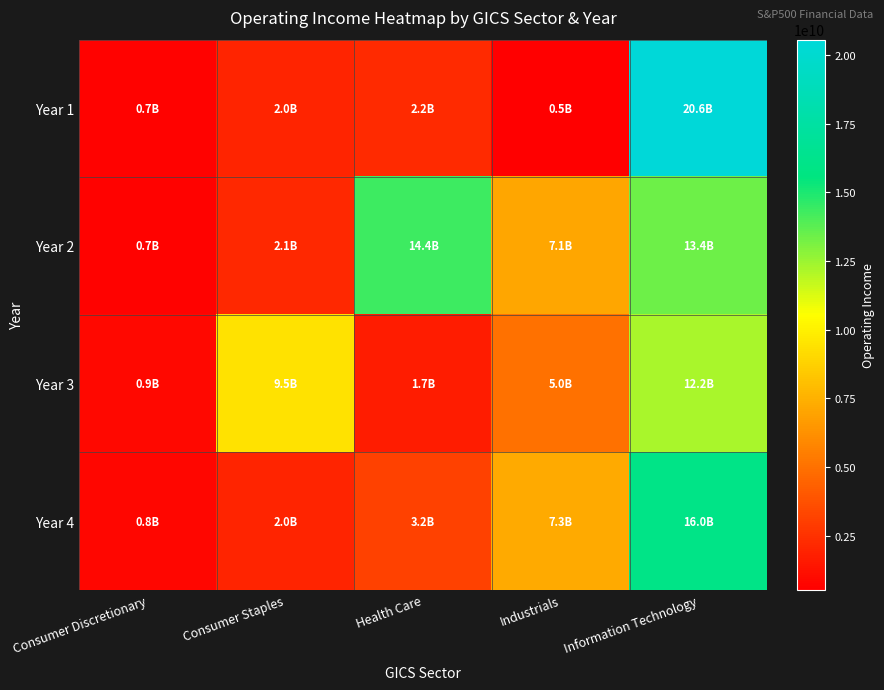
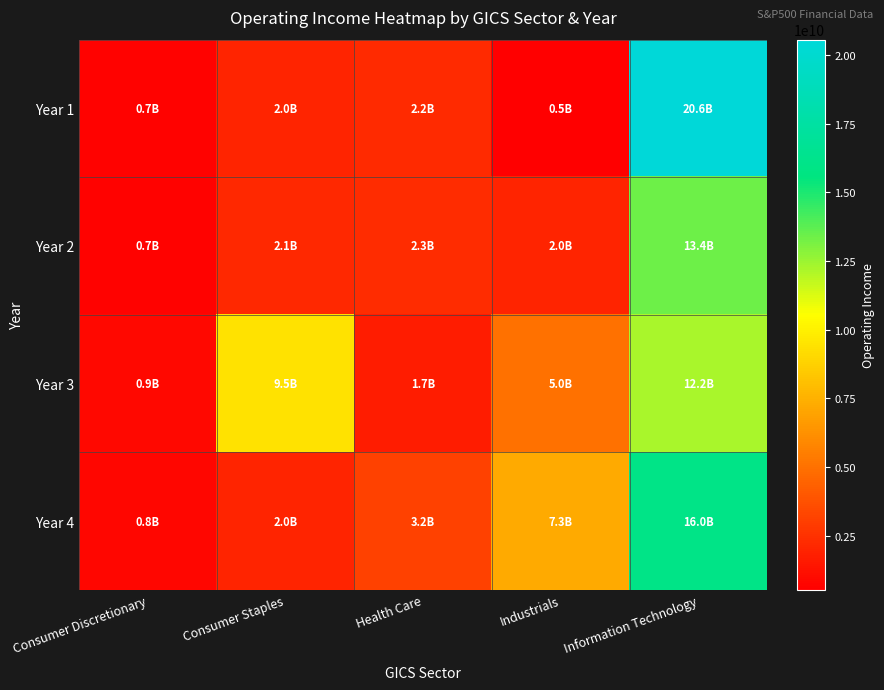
Year 2, Health Care: 14.4B -> 2.3B
Year 2, Industrials: 7.1B -> 2.0B
